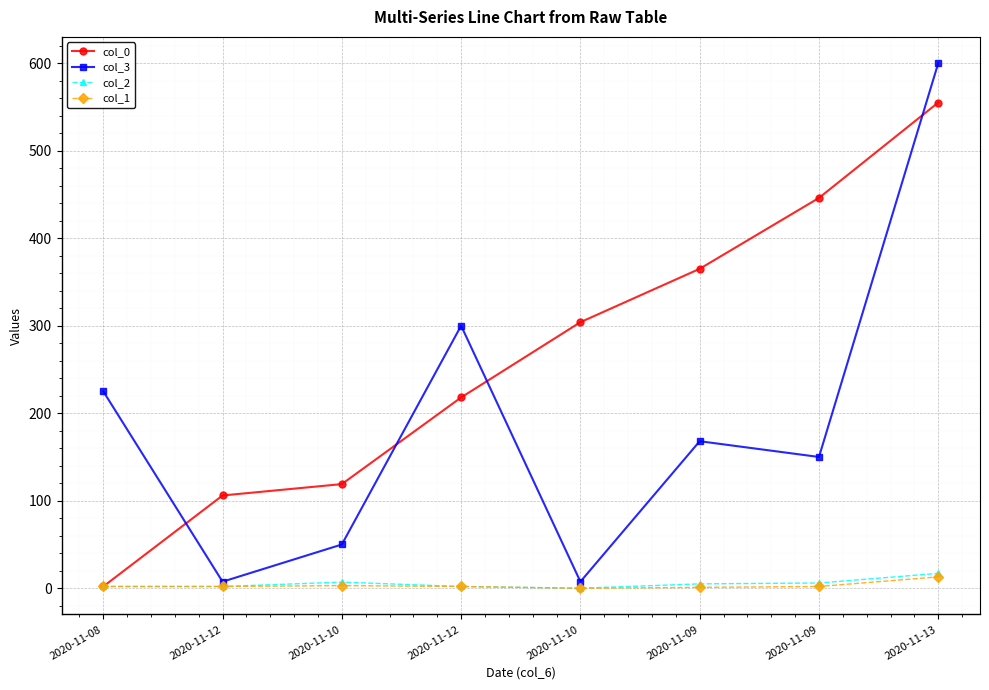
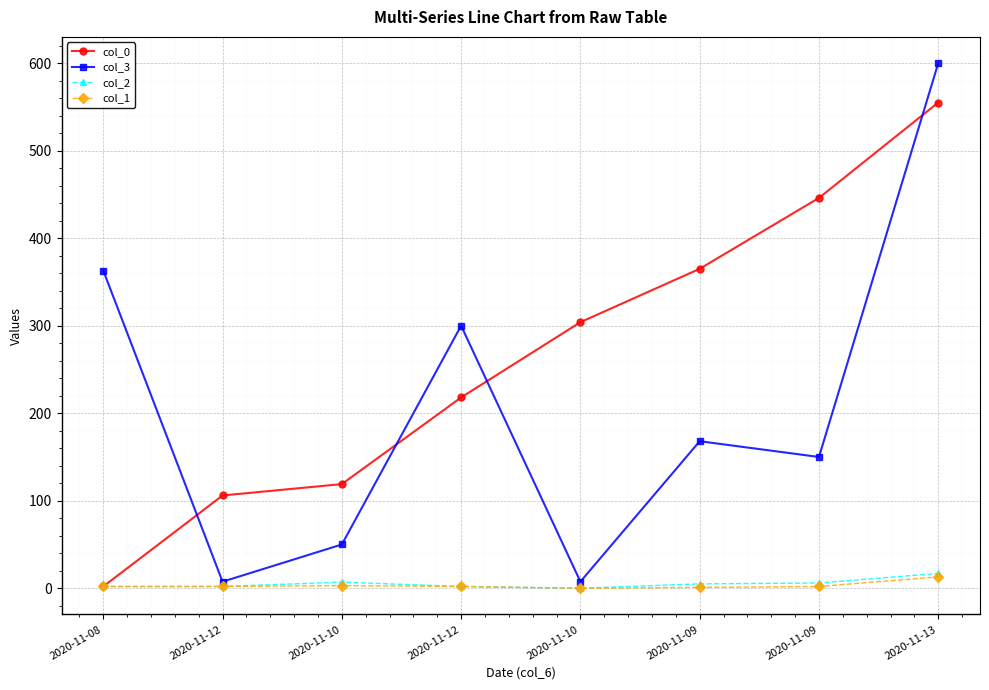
col_3, 2020-11-08: 230 -> 360
